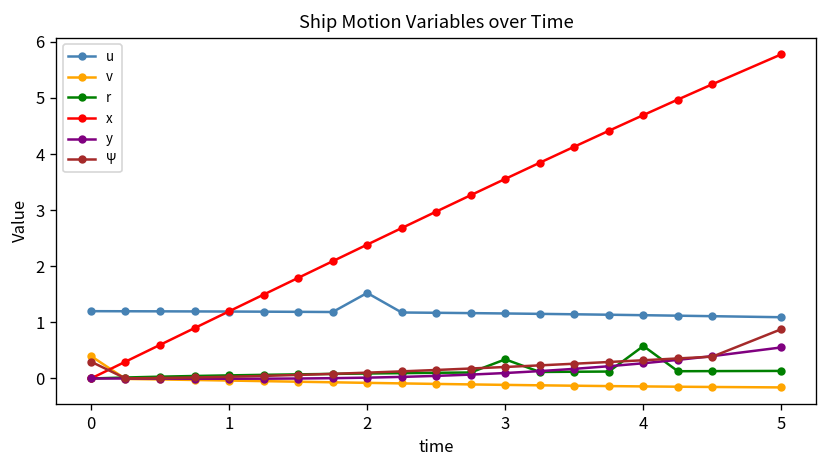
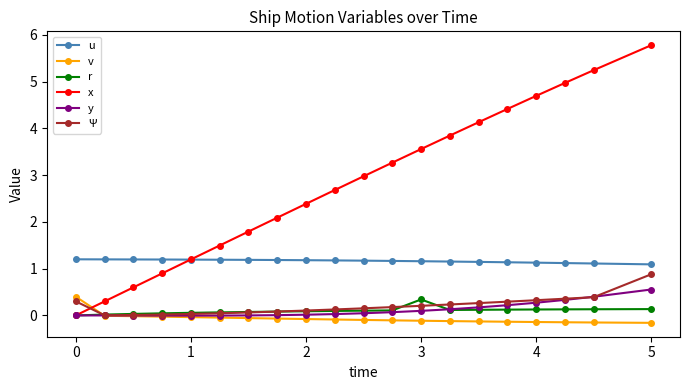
u, 2: 1.5 -> 1.2
r, 4: 0.6 -> 0.1
